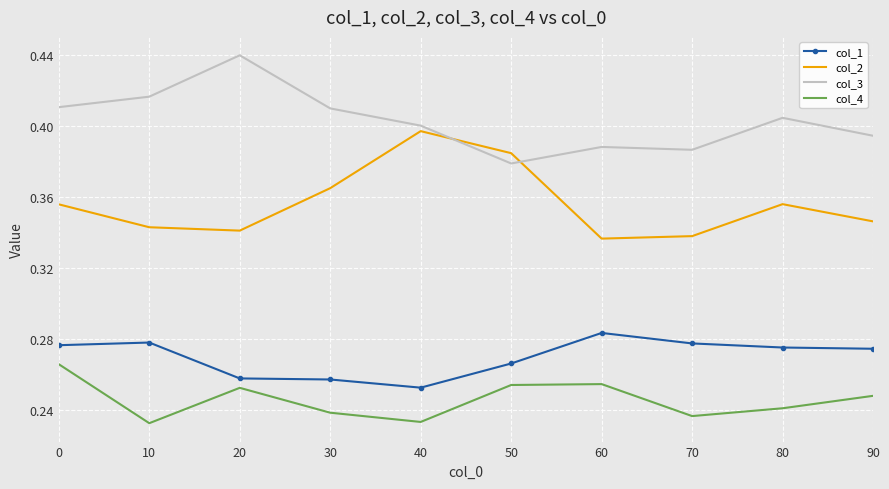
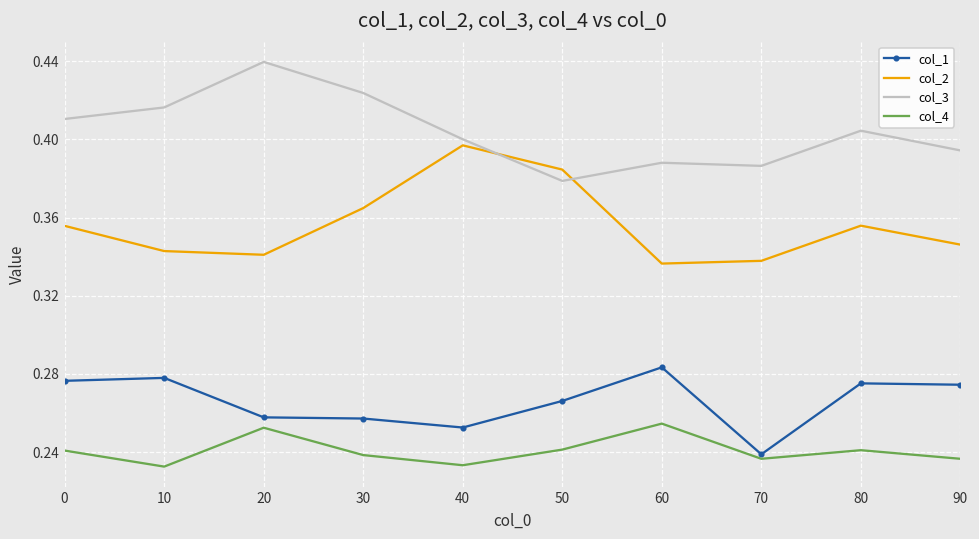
col_4, 0: 0.266 -> 0.241
col_3, 30: 0.410 -> 0.424
col_4, 50: 0.254 -> 0.241
col_1, 70: 0.278 -> 0.239
col_4, 90: 0.248 -> 0.237
